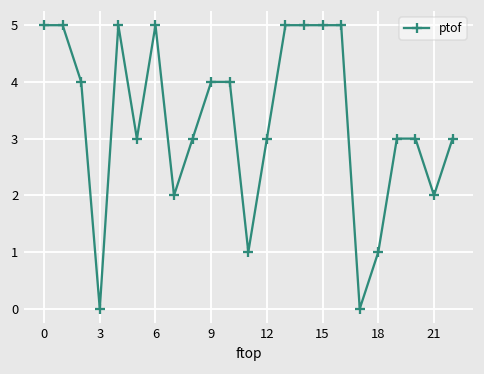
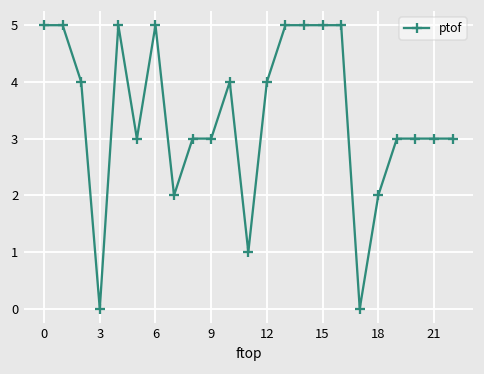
9: 4 -> 3
12: 3 -> 4
18: 1 -> 2
21: 2 -> 3
